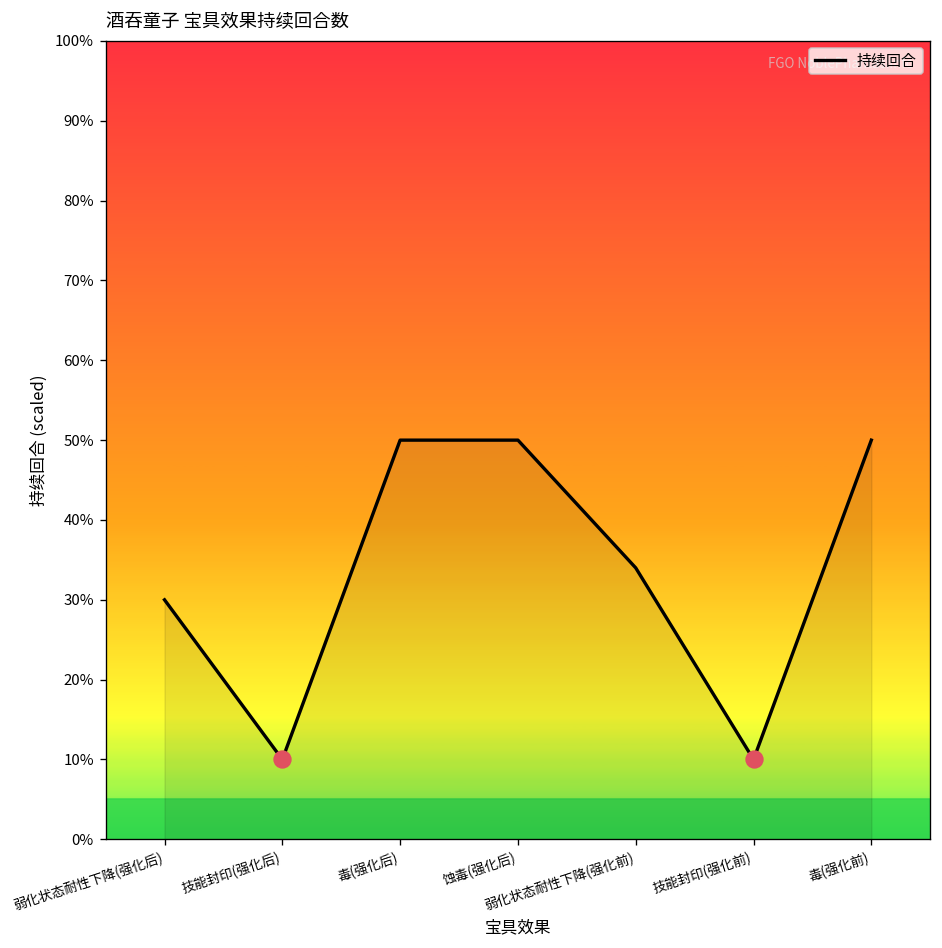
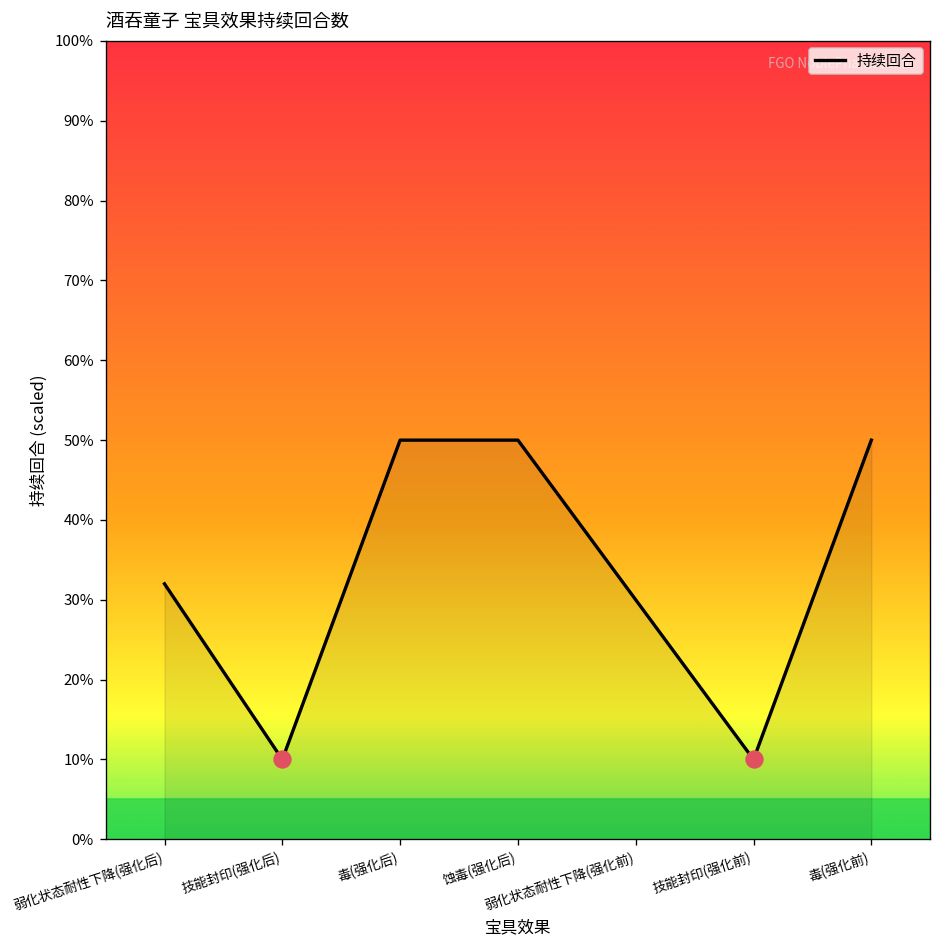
持续回合, 弱化状态耐性下降(强化后): 30% -> 32%
持续回合, 弱化状态耐性下降(强化前): 34% -> 30%
